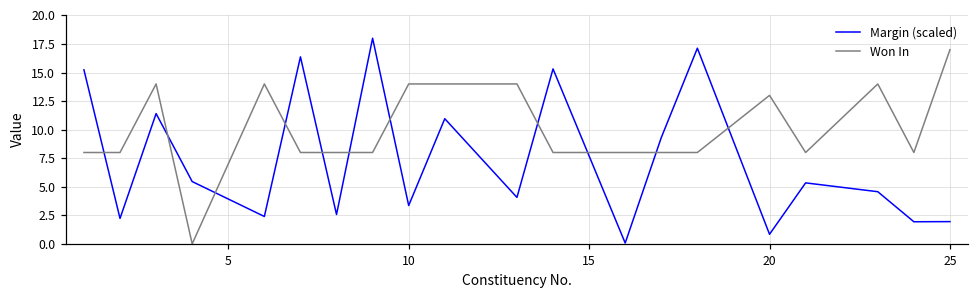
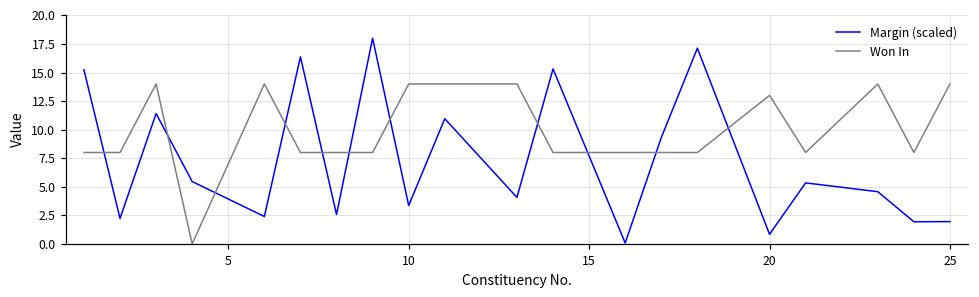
Won In, 25: 17 -> 14
